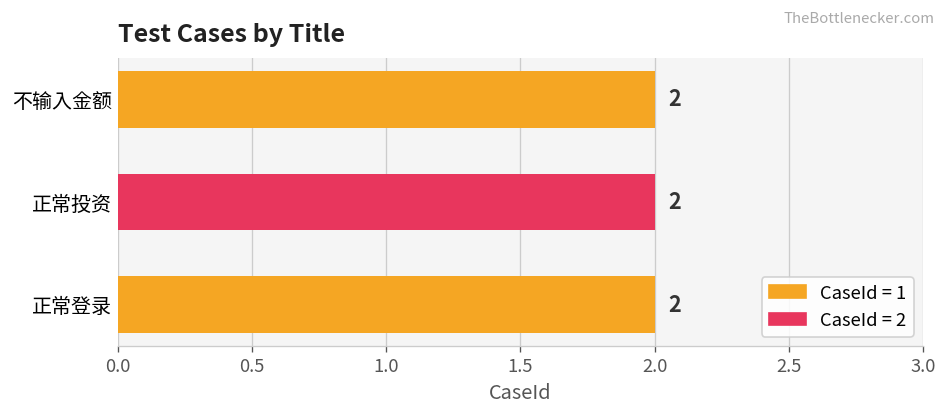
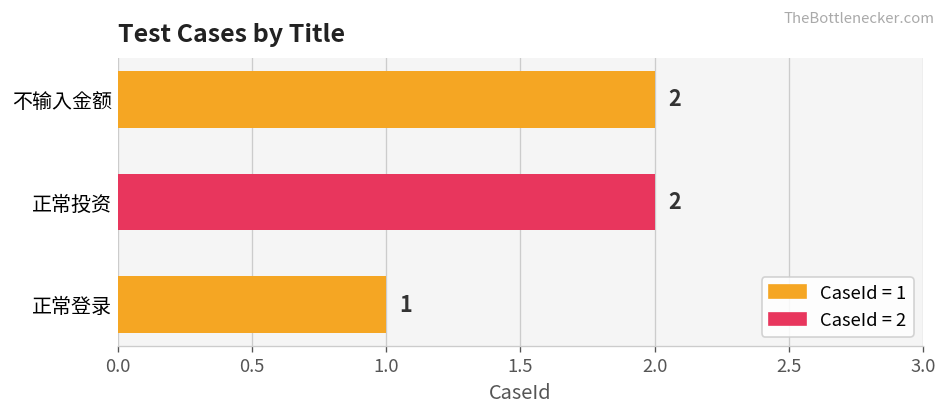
正常登录: 2 -> 1
